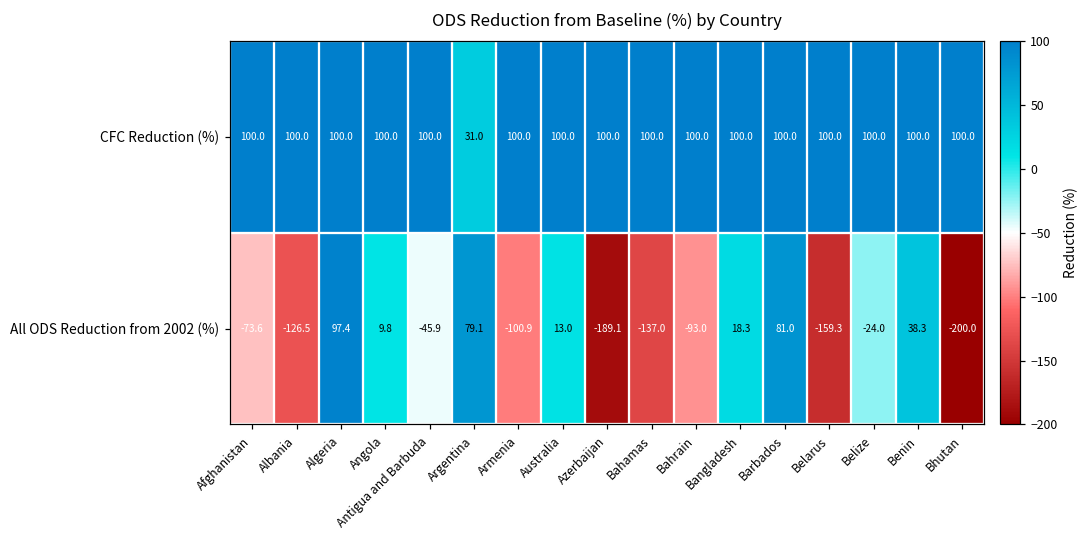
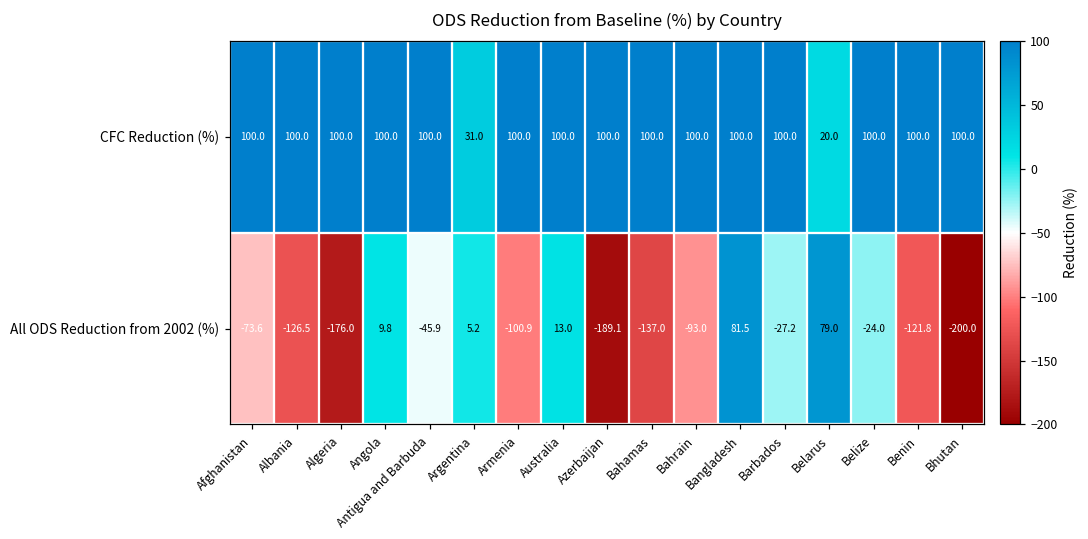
CFC Reduction (%), Belarus: 100.0 -> 20.0
All ODS Reduction from 2002 (%), Algeria: 97.4 -> -176.0
All ODS Reduction from 2002 (%), Argentina: 79.1 -> 5.2
All ODS Reduction from 2002 (%), Bangladesh: 18.3 -> 81.5
All ODS Reduction from 2002 (%), Barbados: 81.0 -> -27.2
All ODS Reduction from 2002 (%), Belarus: -159.3 -> 79.0
All ODS Reduction from 2002 (%), Benin: 38.3 -> -121.8
